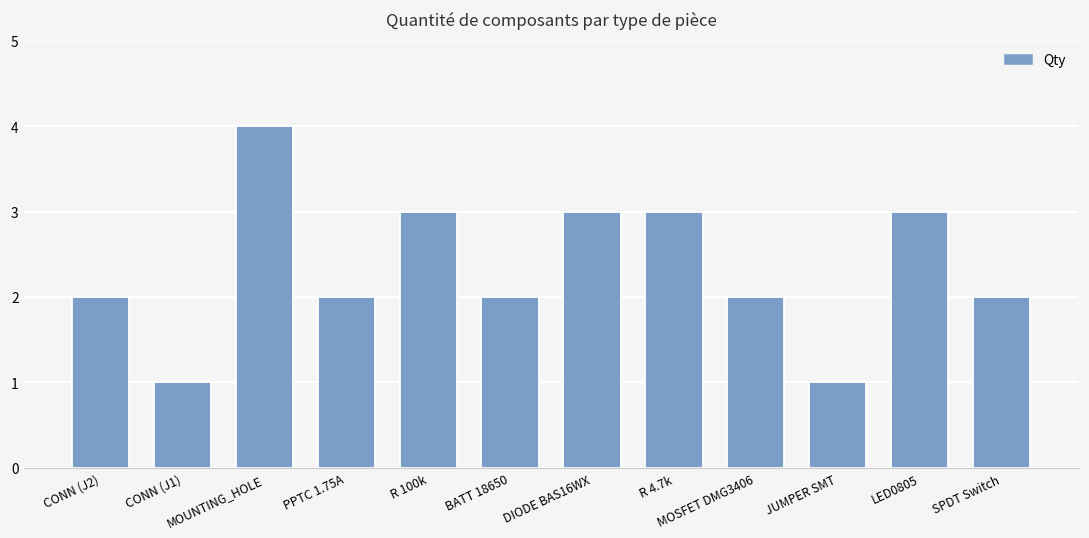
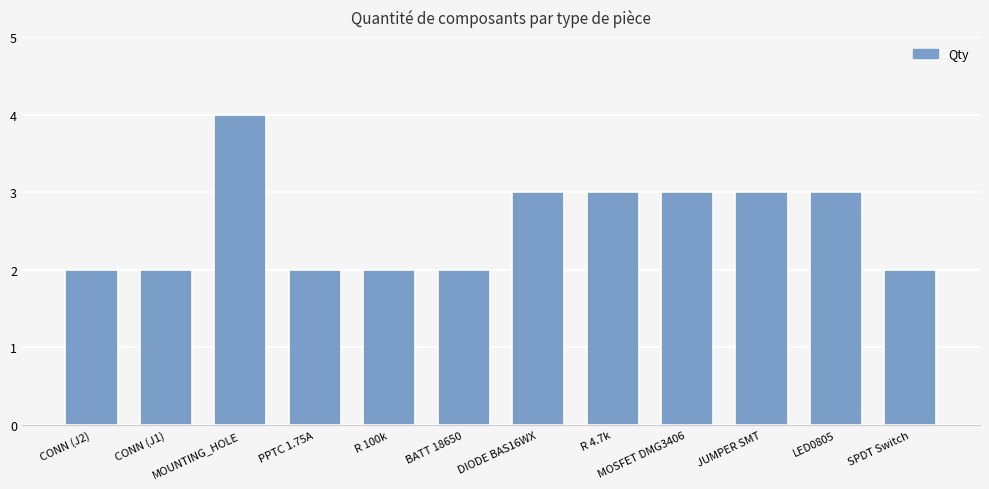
CONN (J1): 1 -> 2
R 100k: 3 -> 2
MOSFET DMG3406: 2 -> 3
JUMPER SMT: 1 -> 3
